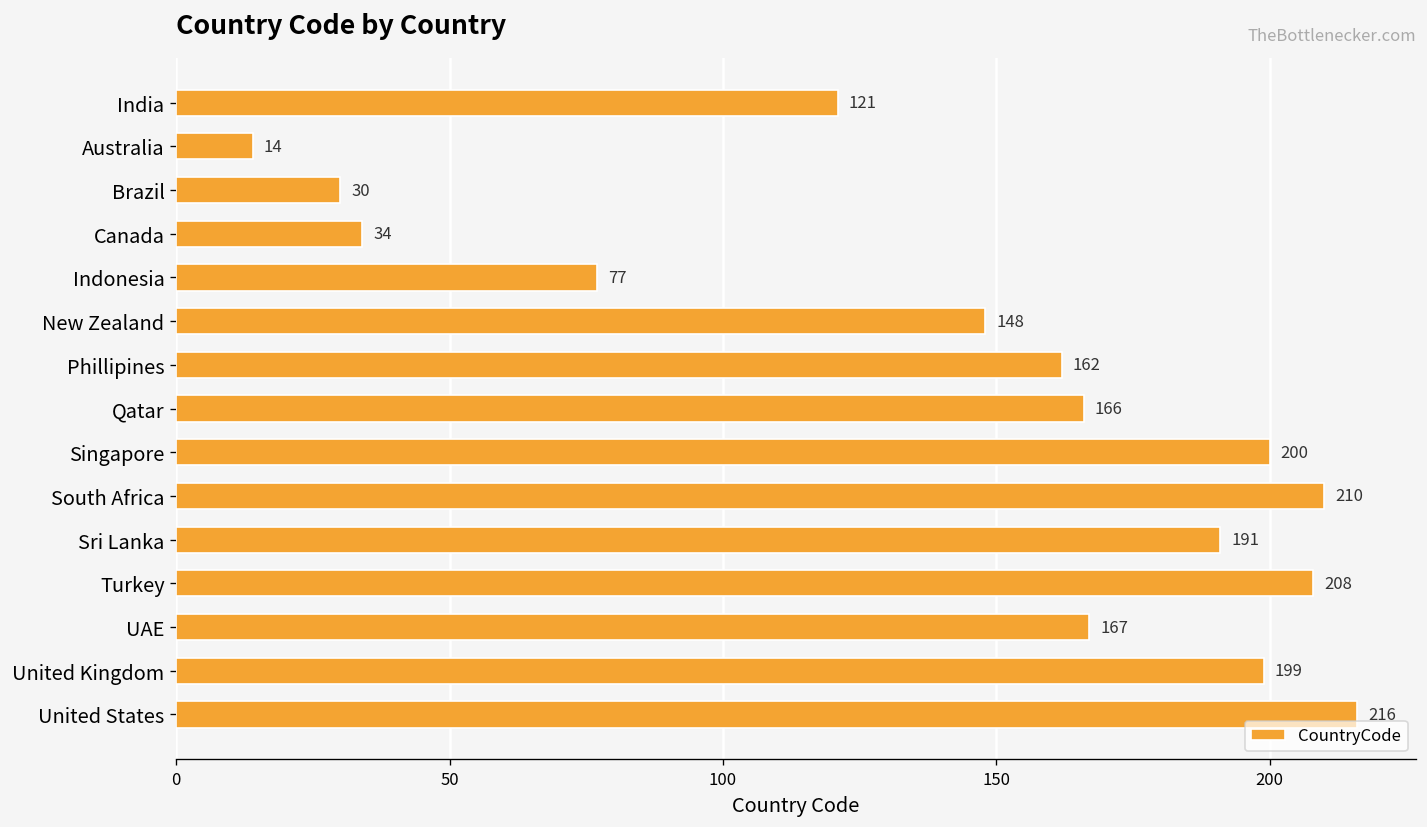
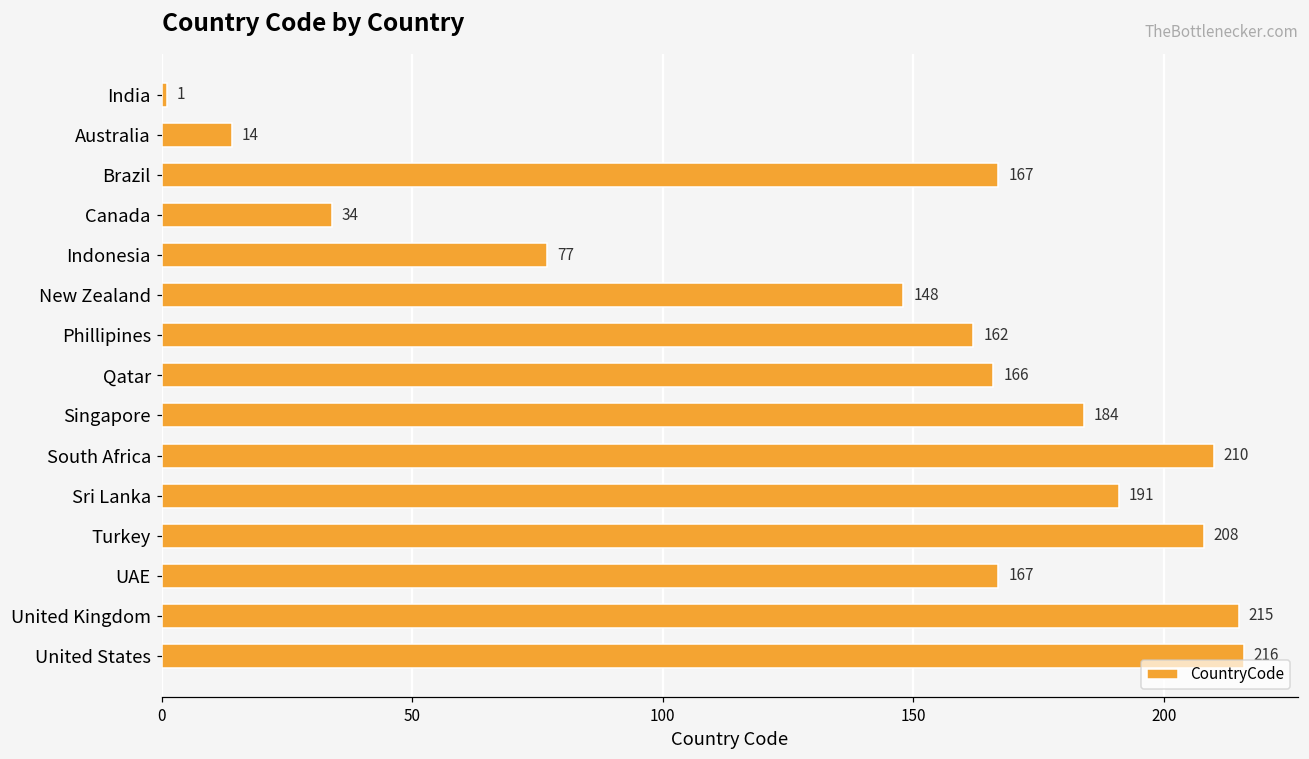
India: 121 -> 1
Brazil: 30 -> 167
Singapore: 200 -> 184
United Kingdom: 199 -> 215
